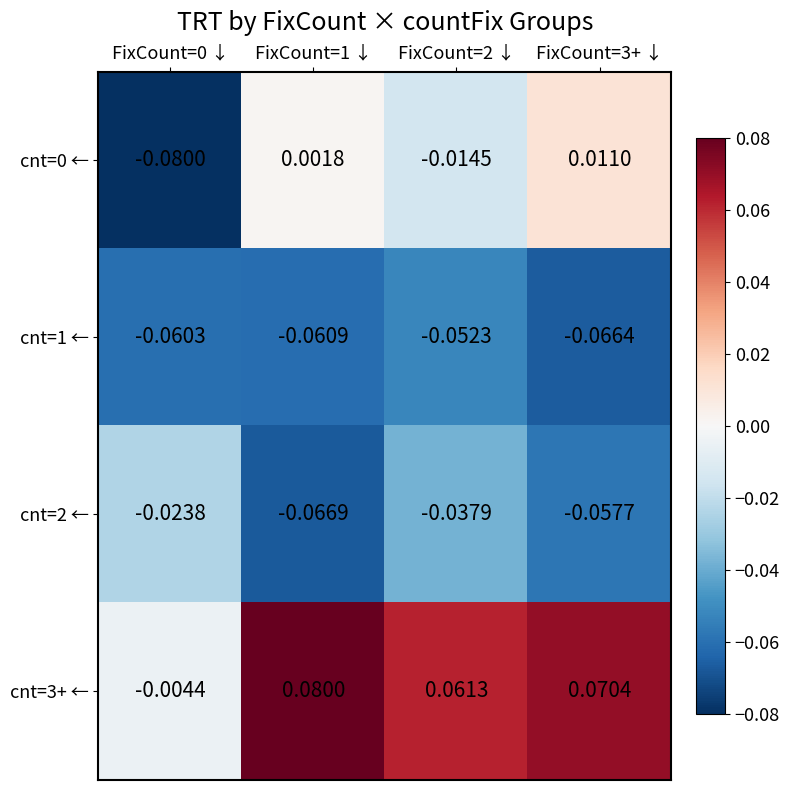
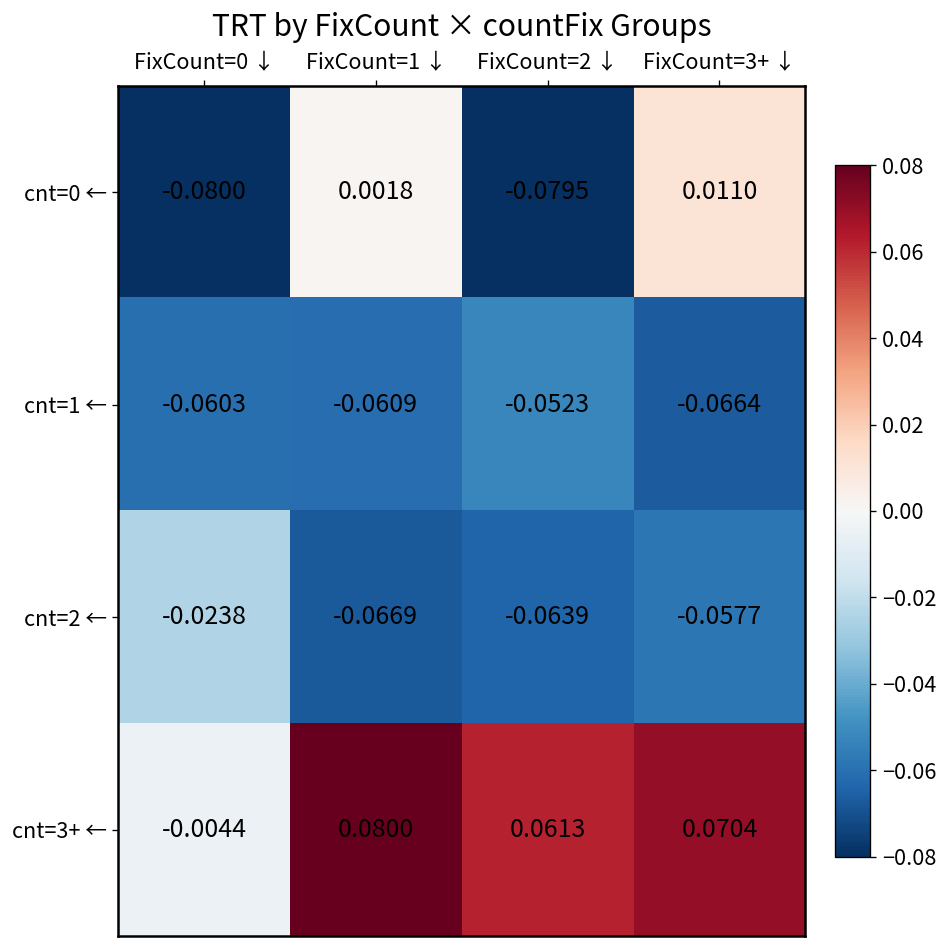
cnt=0 ←, FixCount=2 ↓: -0.0145 -> -0.0795
cnt=2 ←, FixCount=2 ↓: -0.0379 -> -0.0639
